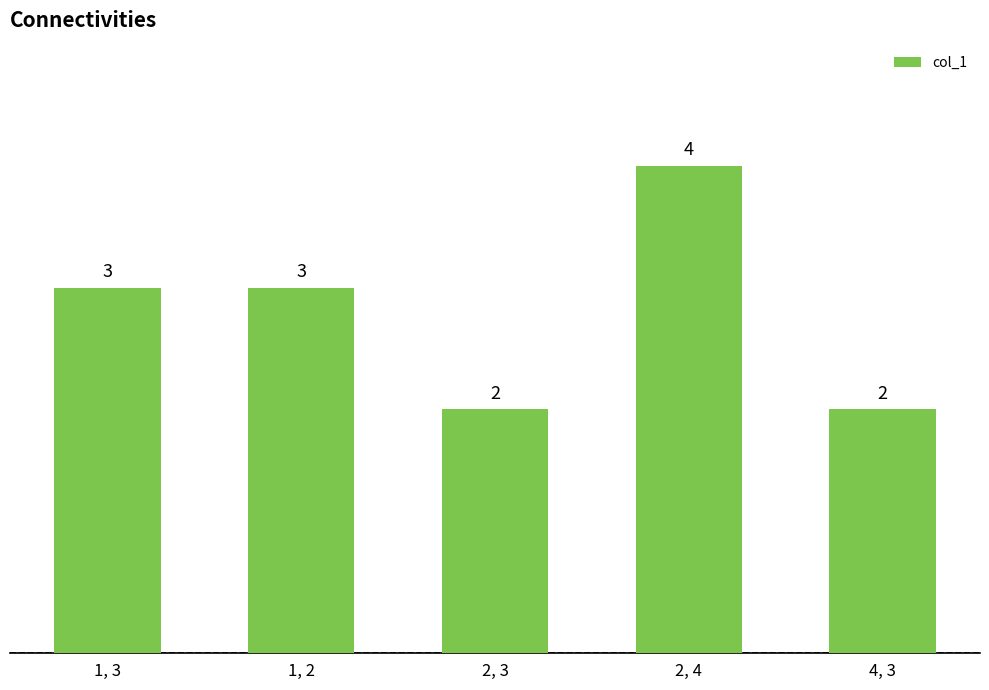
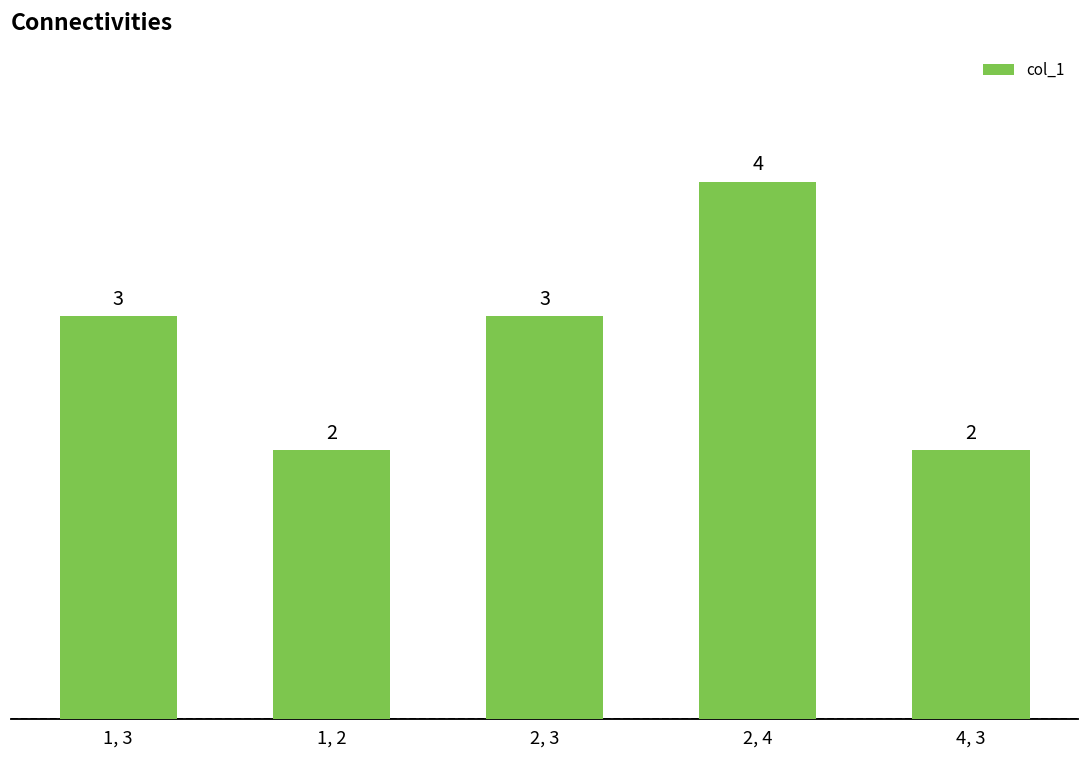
1, 2: 3 -> 2
2, 3: 2 -> 3
